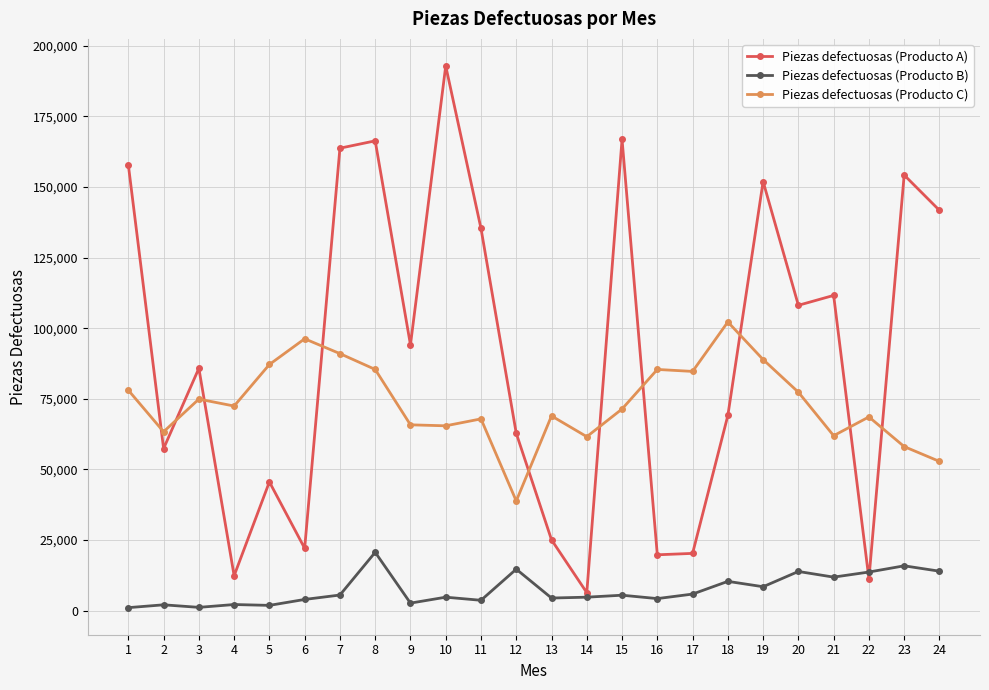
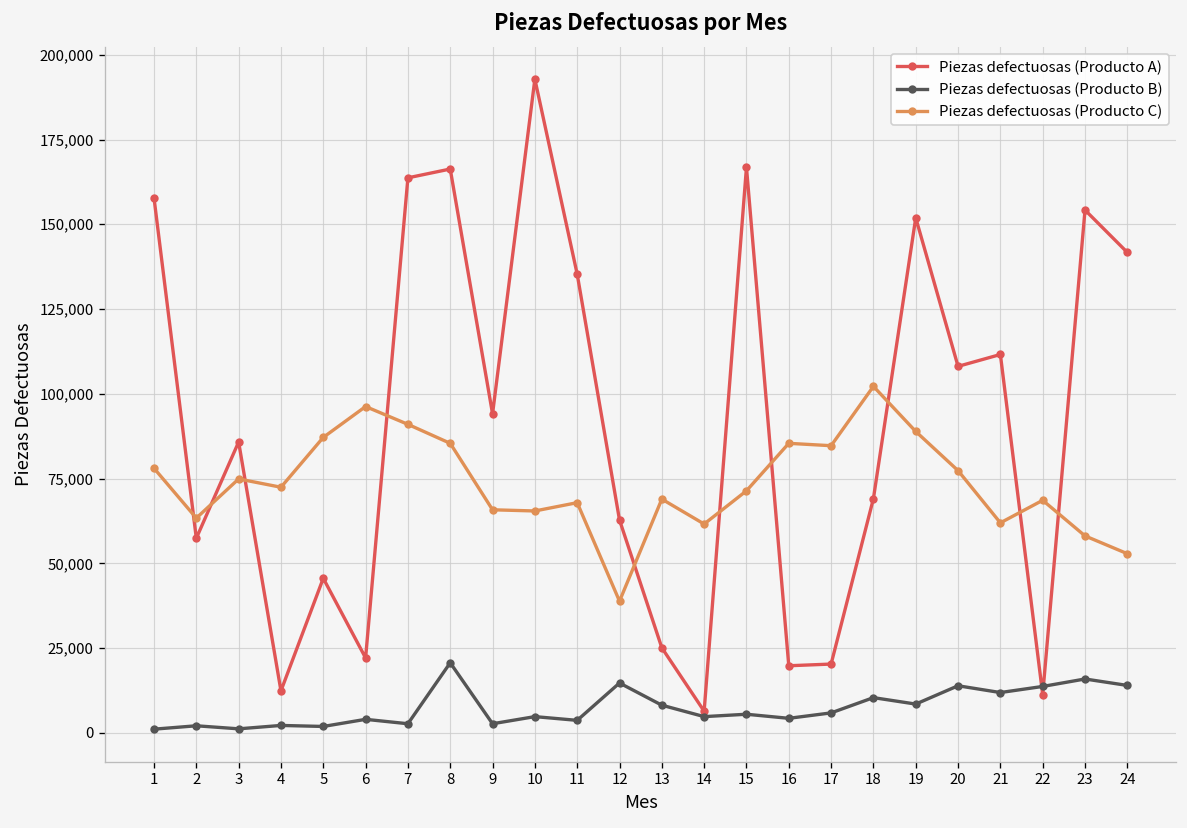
Piezas defectuosas (Producto B), 7: 6,000 -> 3,000
Piezas defectuosas (Producto B), 13: 5,000 -> 8,000
